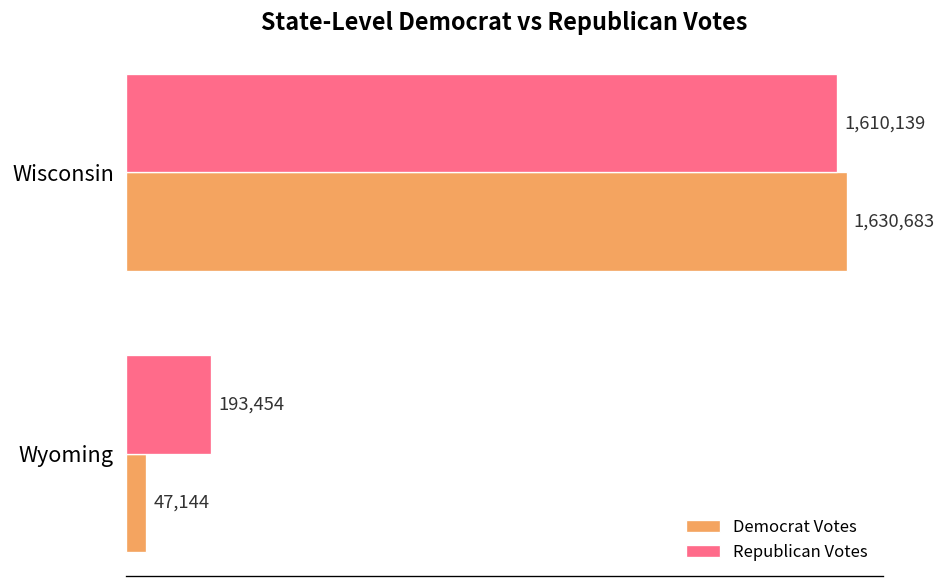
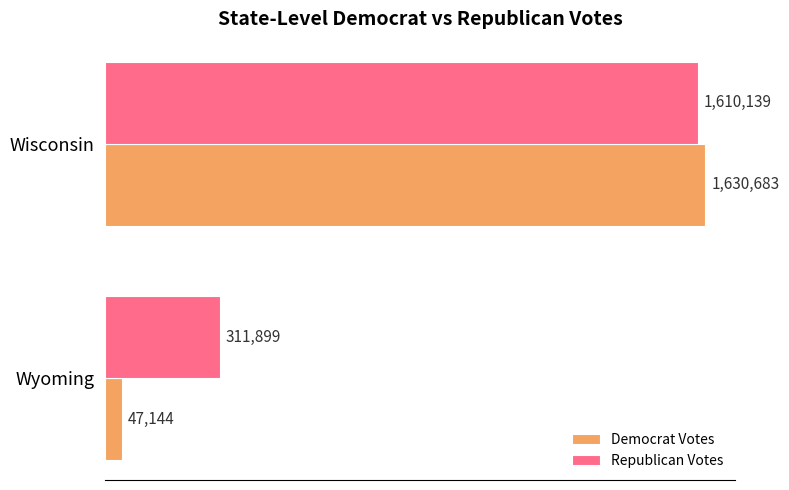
Republican Votes, Wyoming: 193,454 -> 311,899
